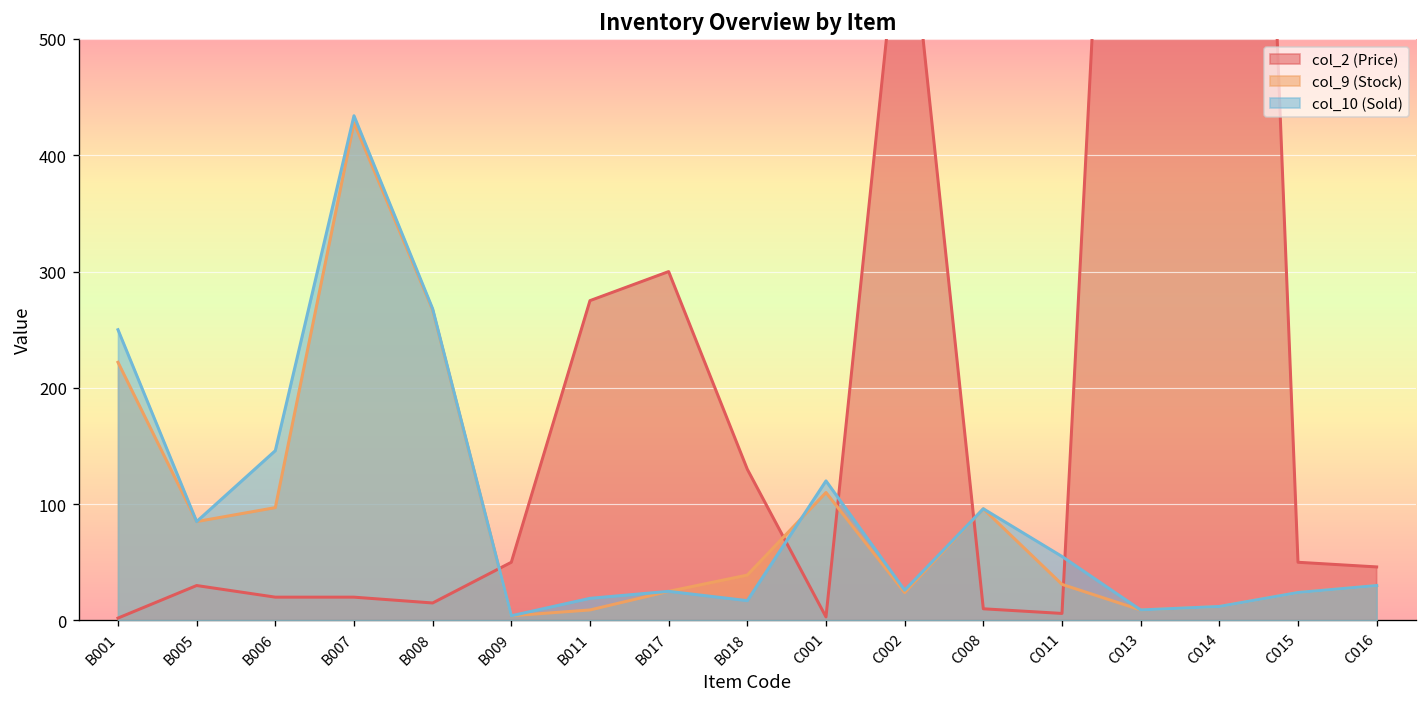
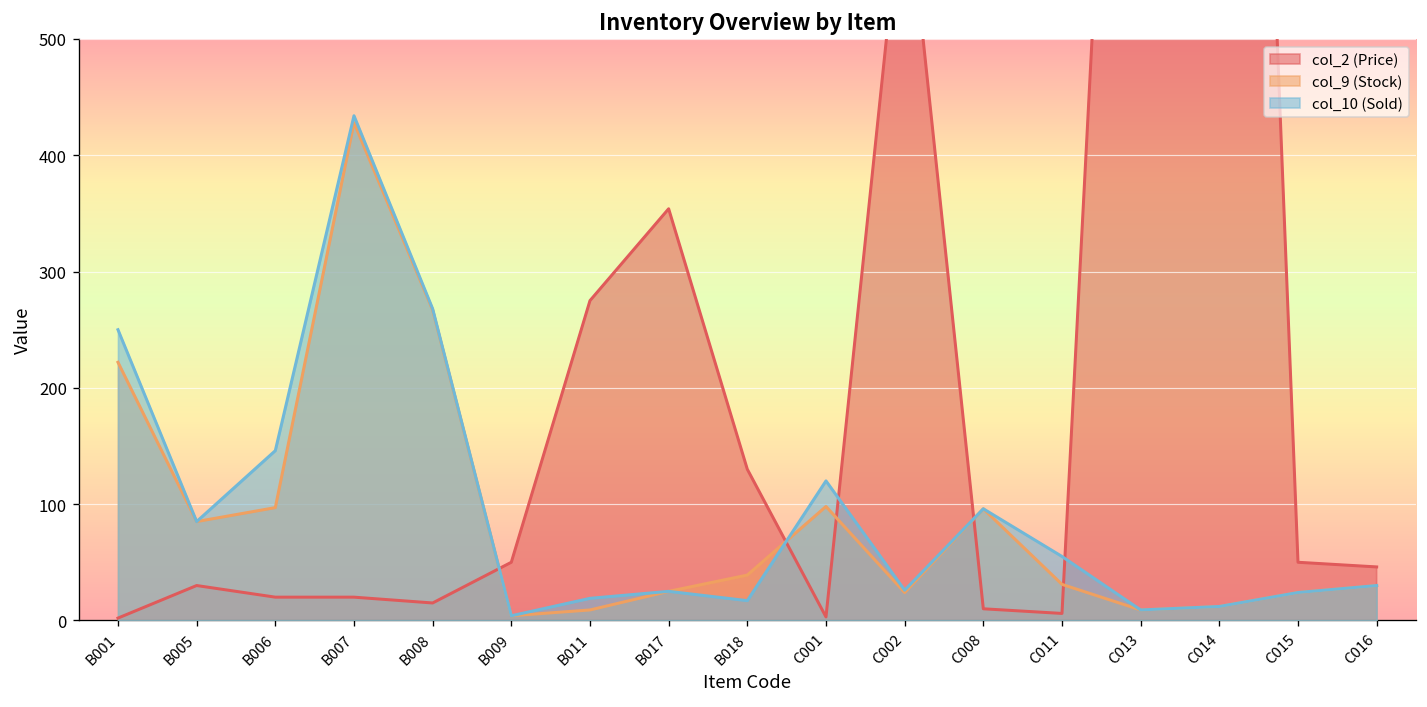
col_2 (Price), B017: 300 -> 350
col_9 (Stock), C001: 110 -> 100
